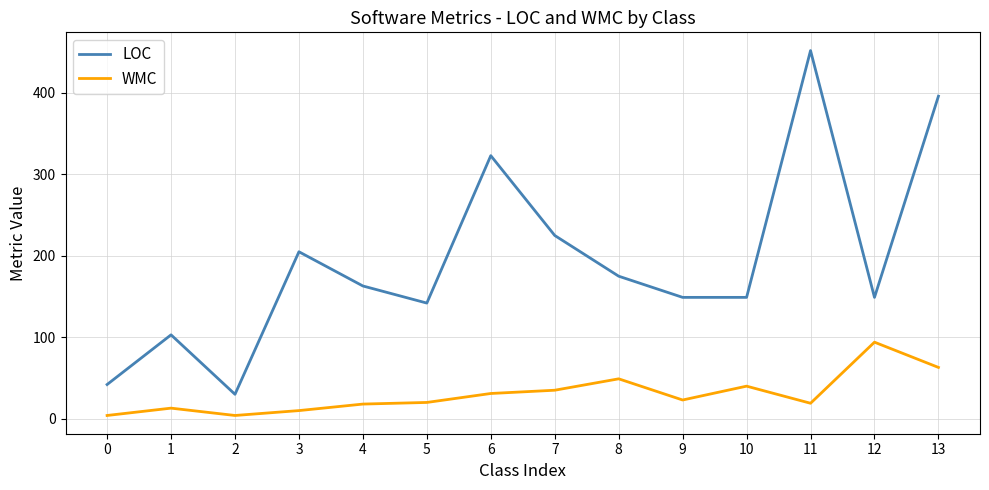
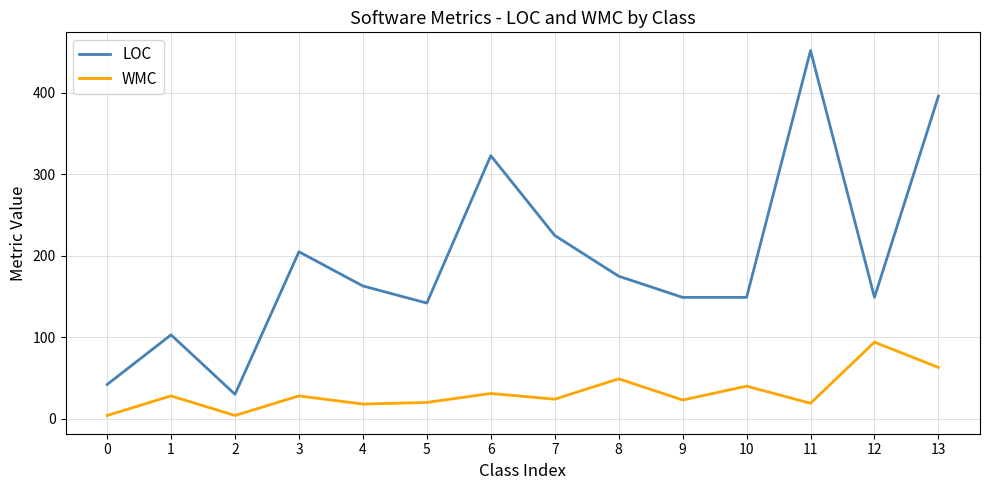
WMC, 1: 10 -> 30
WMC, 3: 10 -> 30
WMC, 7: 40 -> 20
